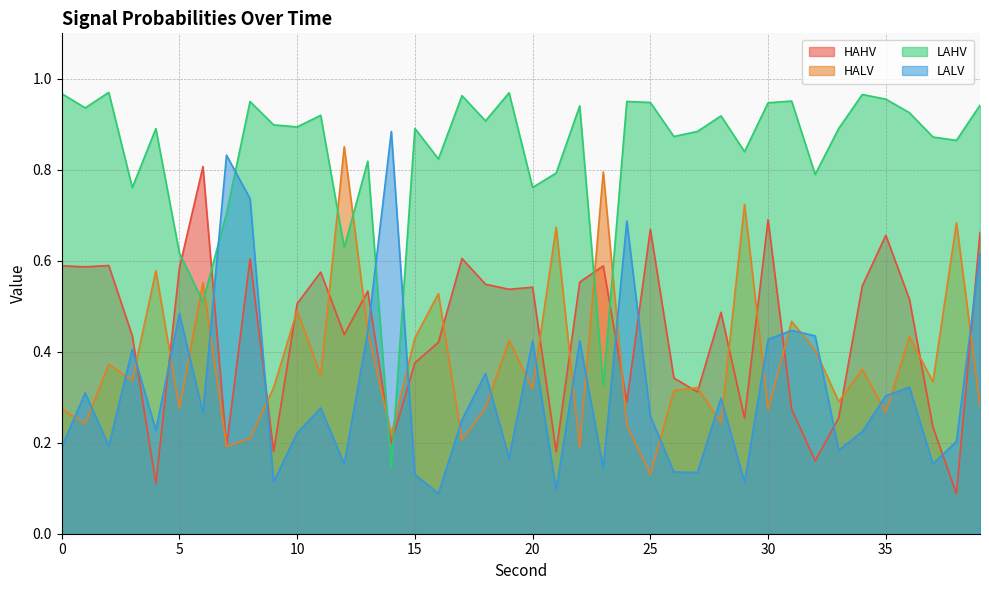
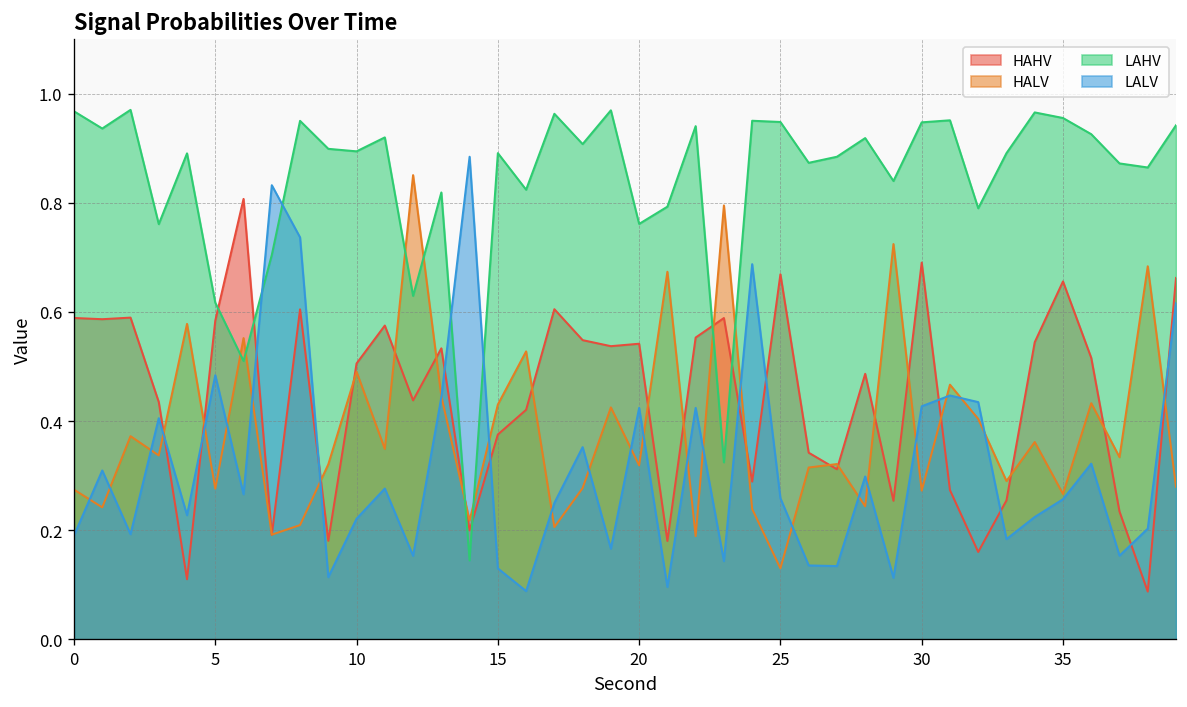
LALV, 35: 0.30 -> 0.26
